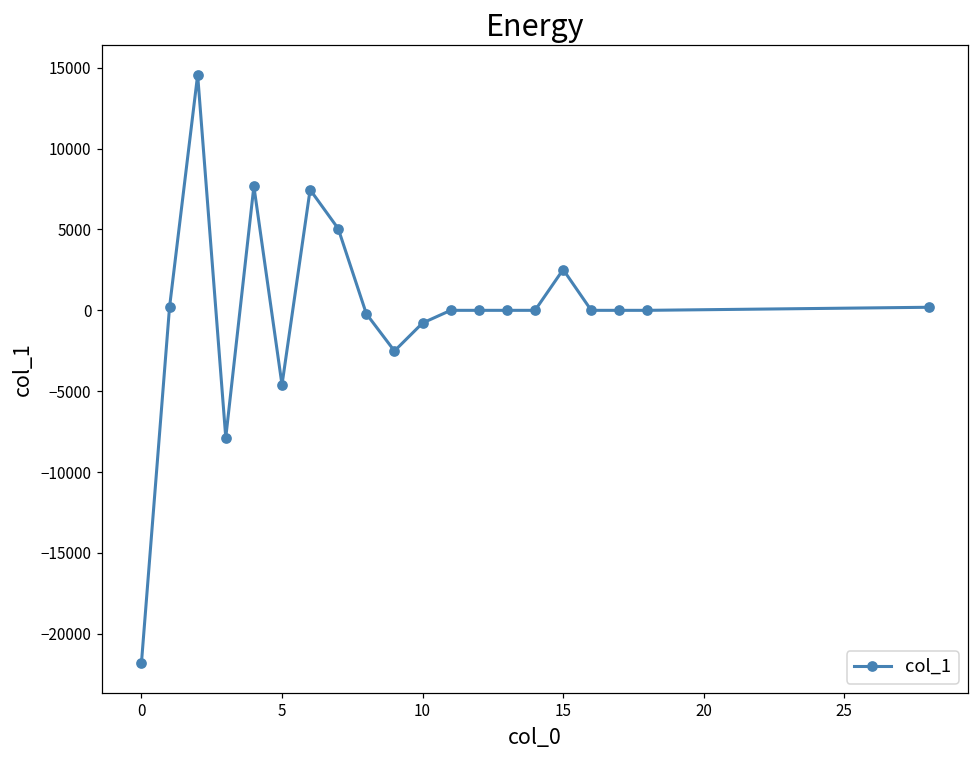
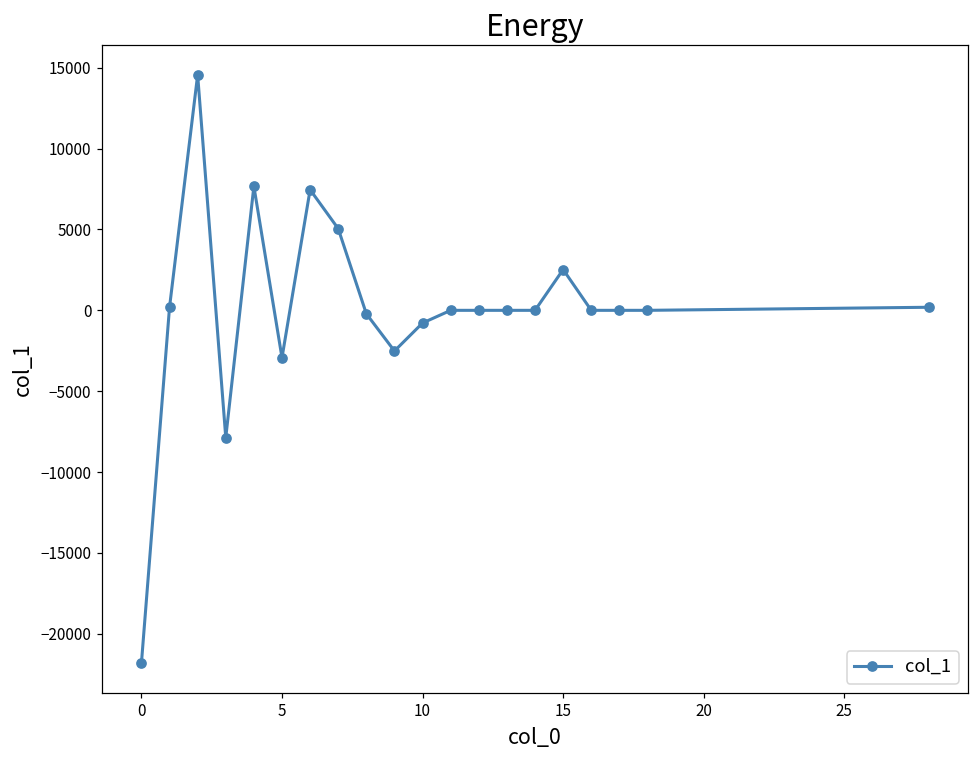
5: -4600 -> -2900
